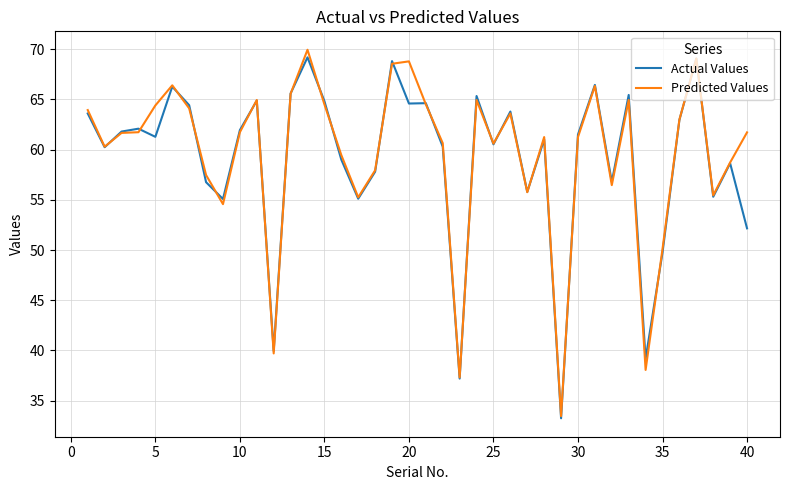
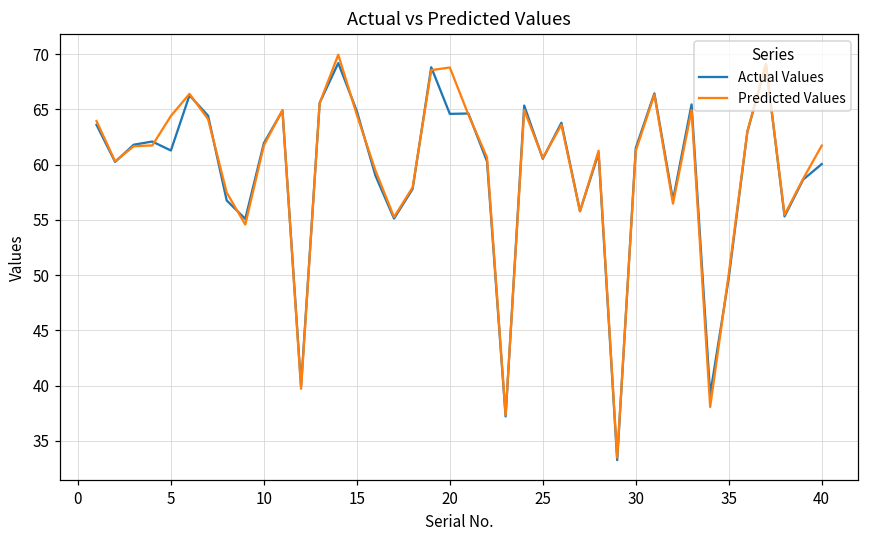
Actual Values, 40: 52.2 -> 60.0
